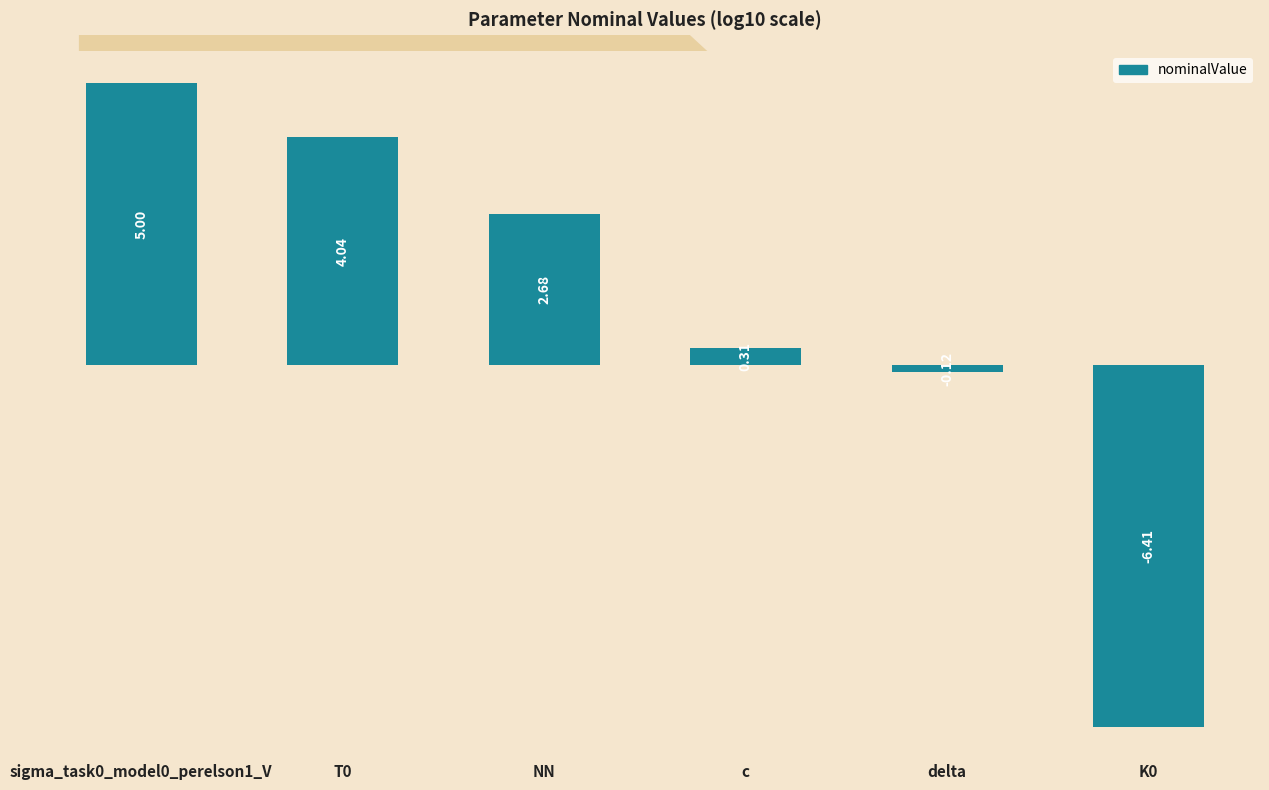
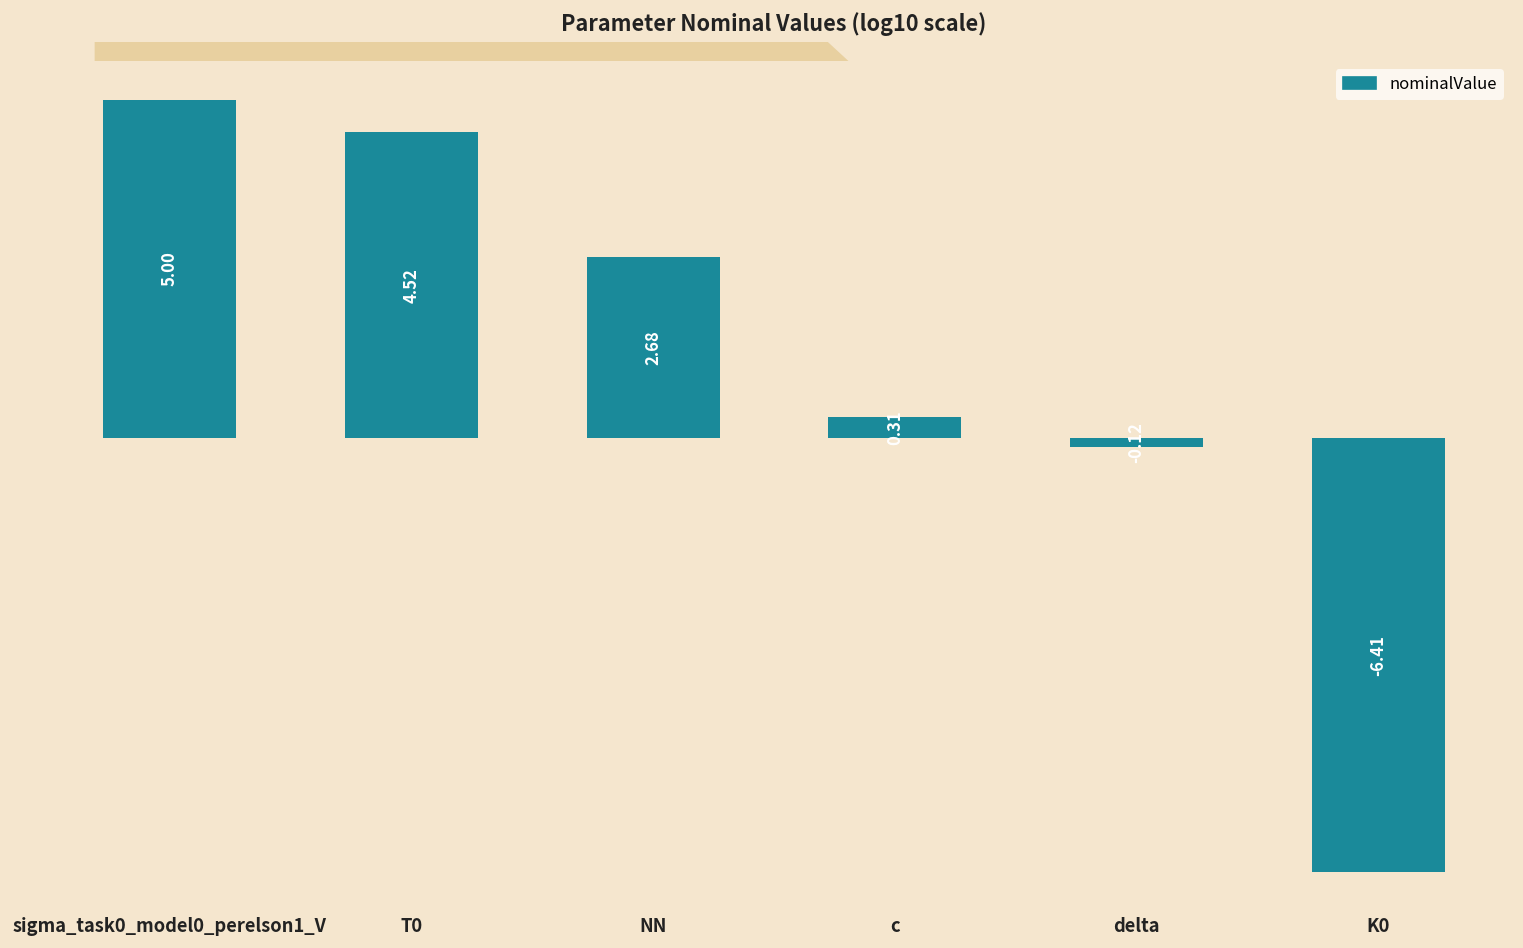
T0: 4.04 -> 4.52
